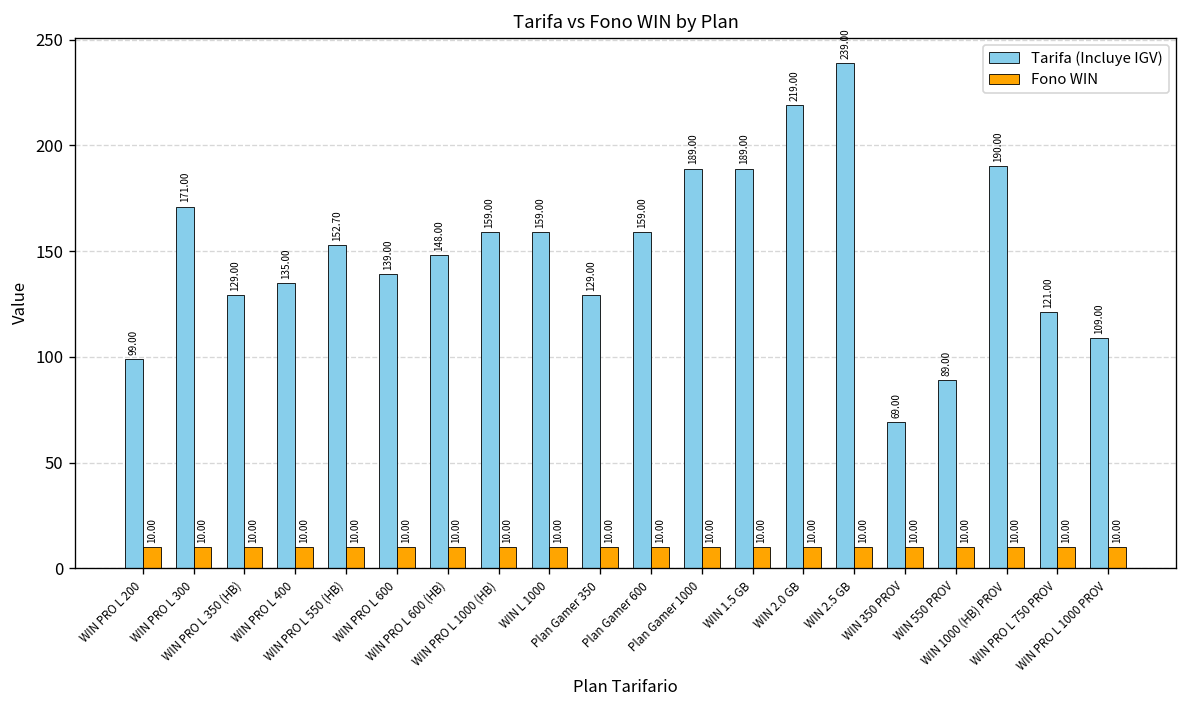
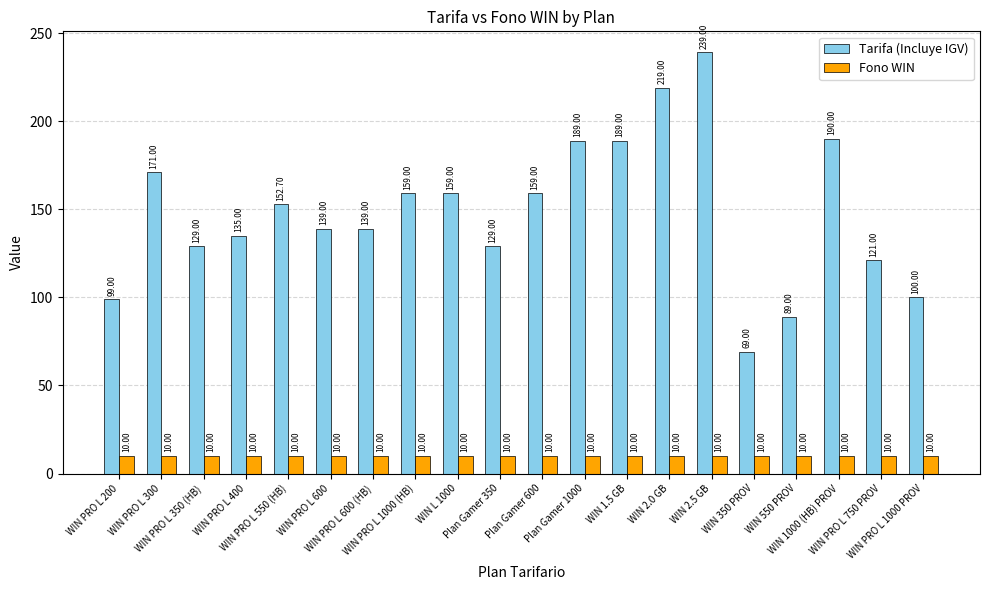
Tarifa (Incluye IGV), WIN PRO L 600 (HB): 148.00 -> 139.00
Tarifa (Incluye IGV), WIN PRO L 1000 PROV: 109.00 -> 100.00
